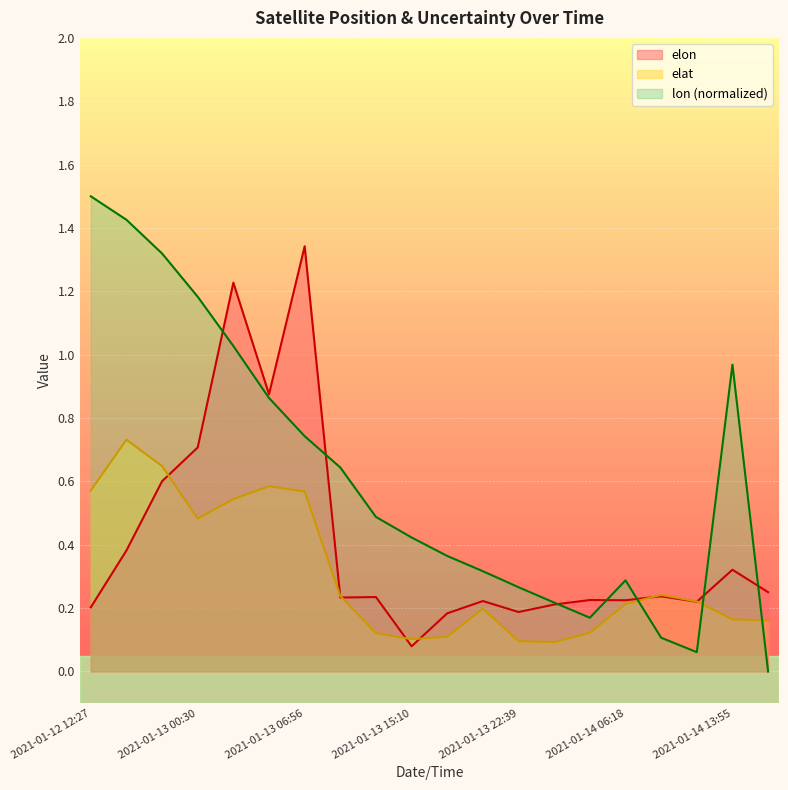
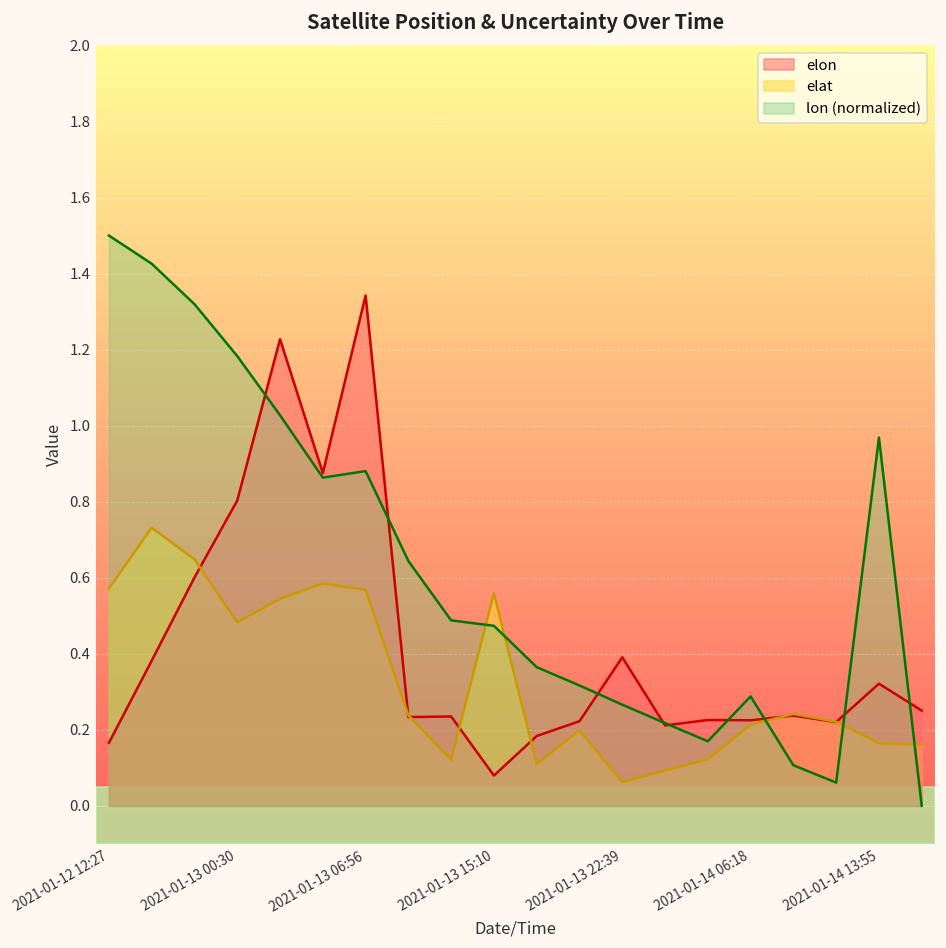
elon, 2021-01-12 12:27: 0.20 -> 0.17
elon, 2021-01-13 00:30: 0.71 -> 0.80
lon (normalized), 2021-01-13 06:56: 0.74 -> 0.88
elat, 2021-01-13 15:10: 0.10 -> 0.56
lon (normalized), 2021-01-13 15:10: 0.42 -> 0.47
elon, 2021-01-13 22:39: 0.19 -> 0.39
elat, 2021-01-13 22:39: 0.10 -> 0.06
